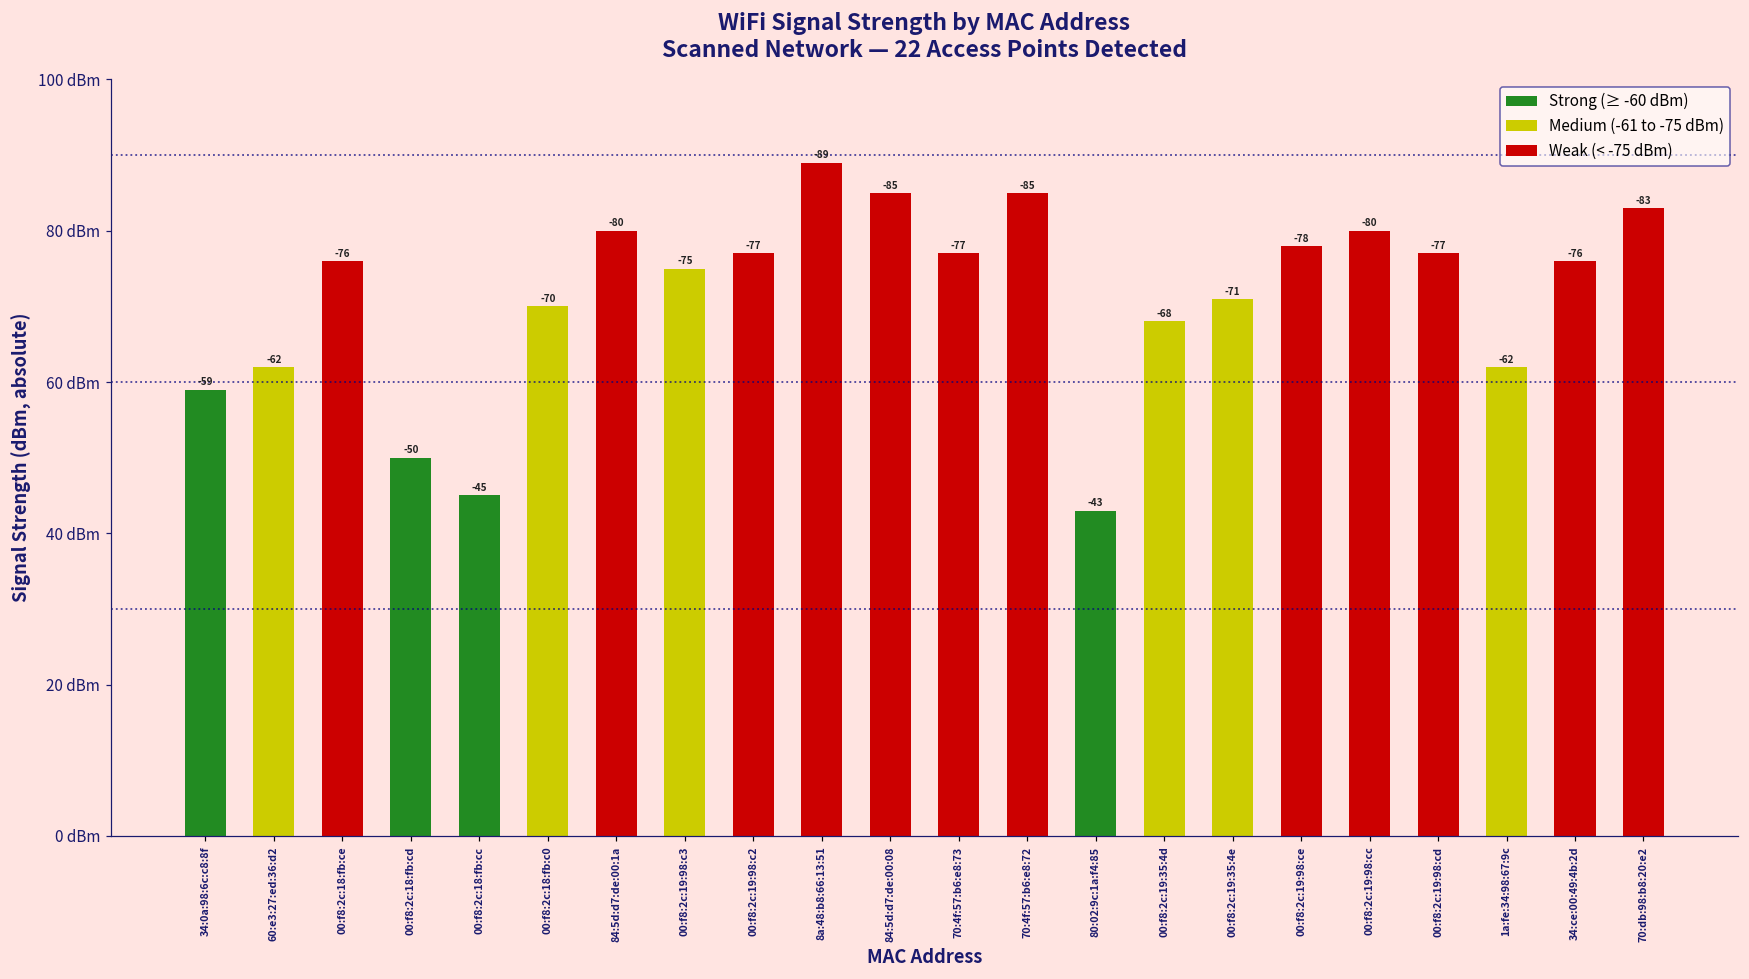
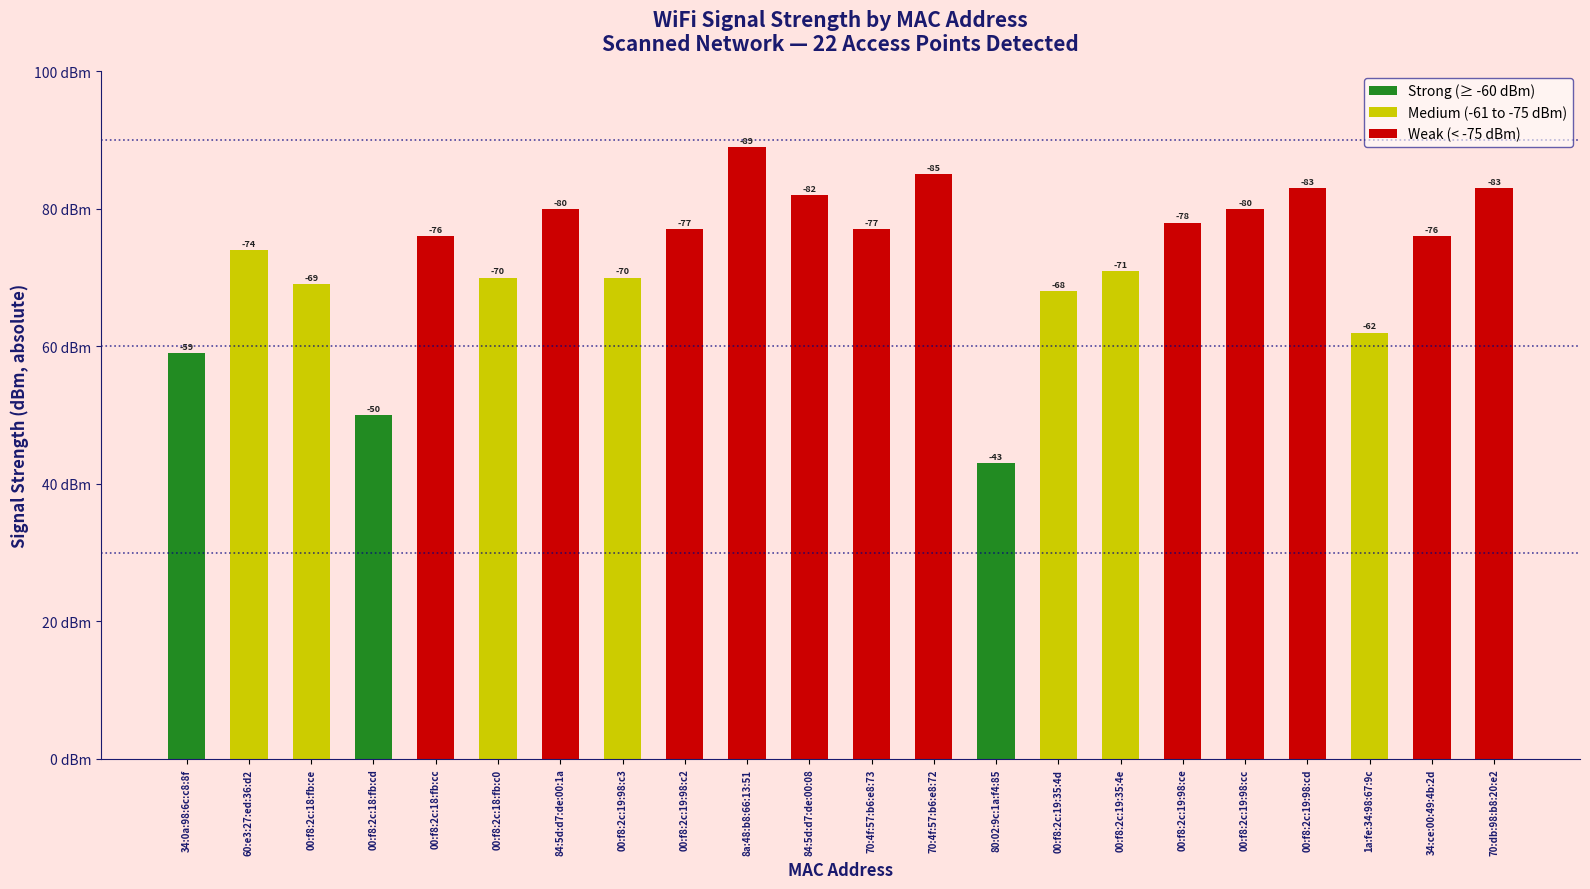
60:e3:27:ed:36:d2: -62 -> -74
00:f8:2c:18:fb:ce: -76 -> -69
00:f8:2c:18:fb:cc: -45 -> -76
00:f8:2c:19:98:c3: -75 -> -70
84:5d:d7:de:00:08: -85 -> -82
00:f8:2c:19:98:cd: -77 -> -83
